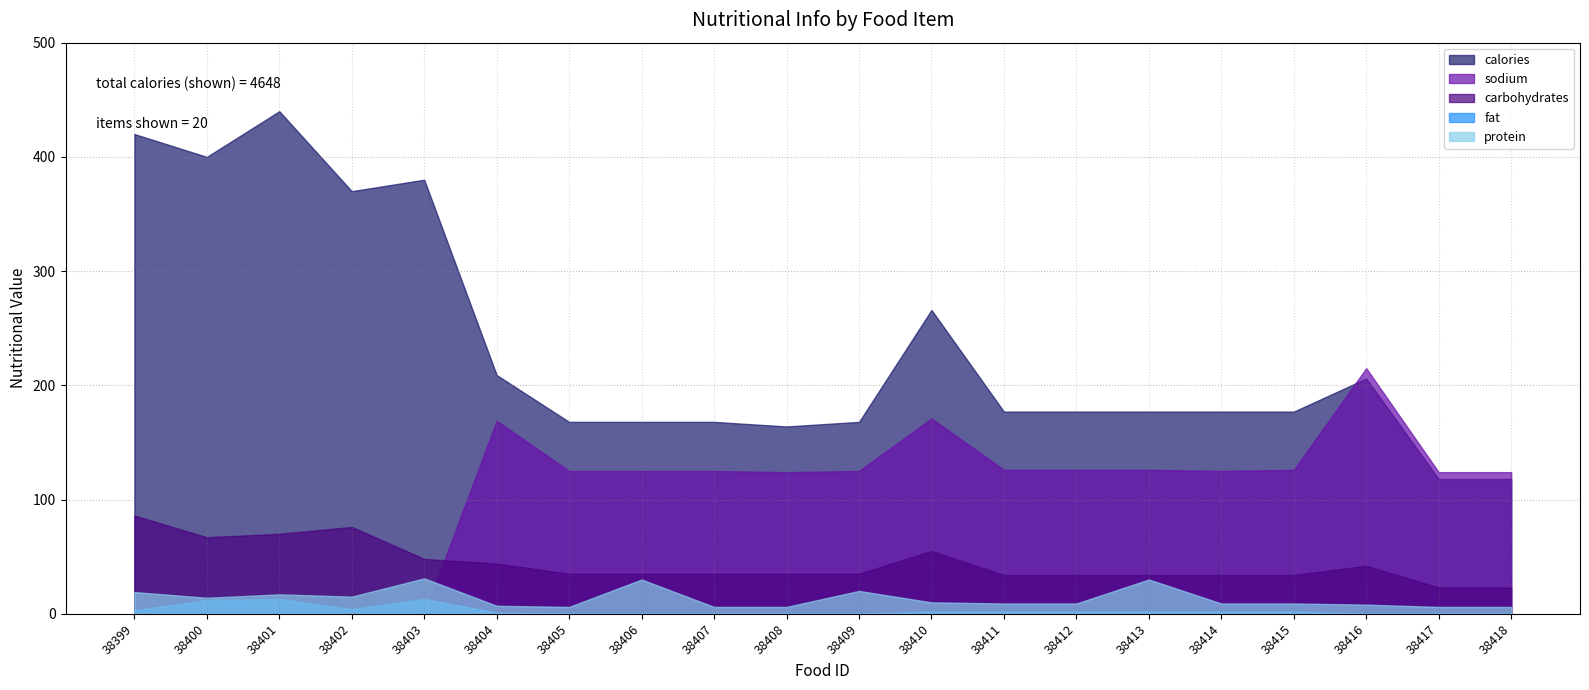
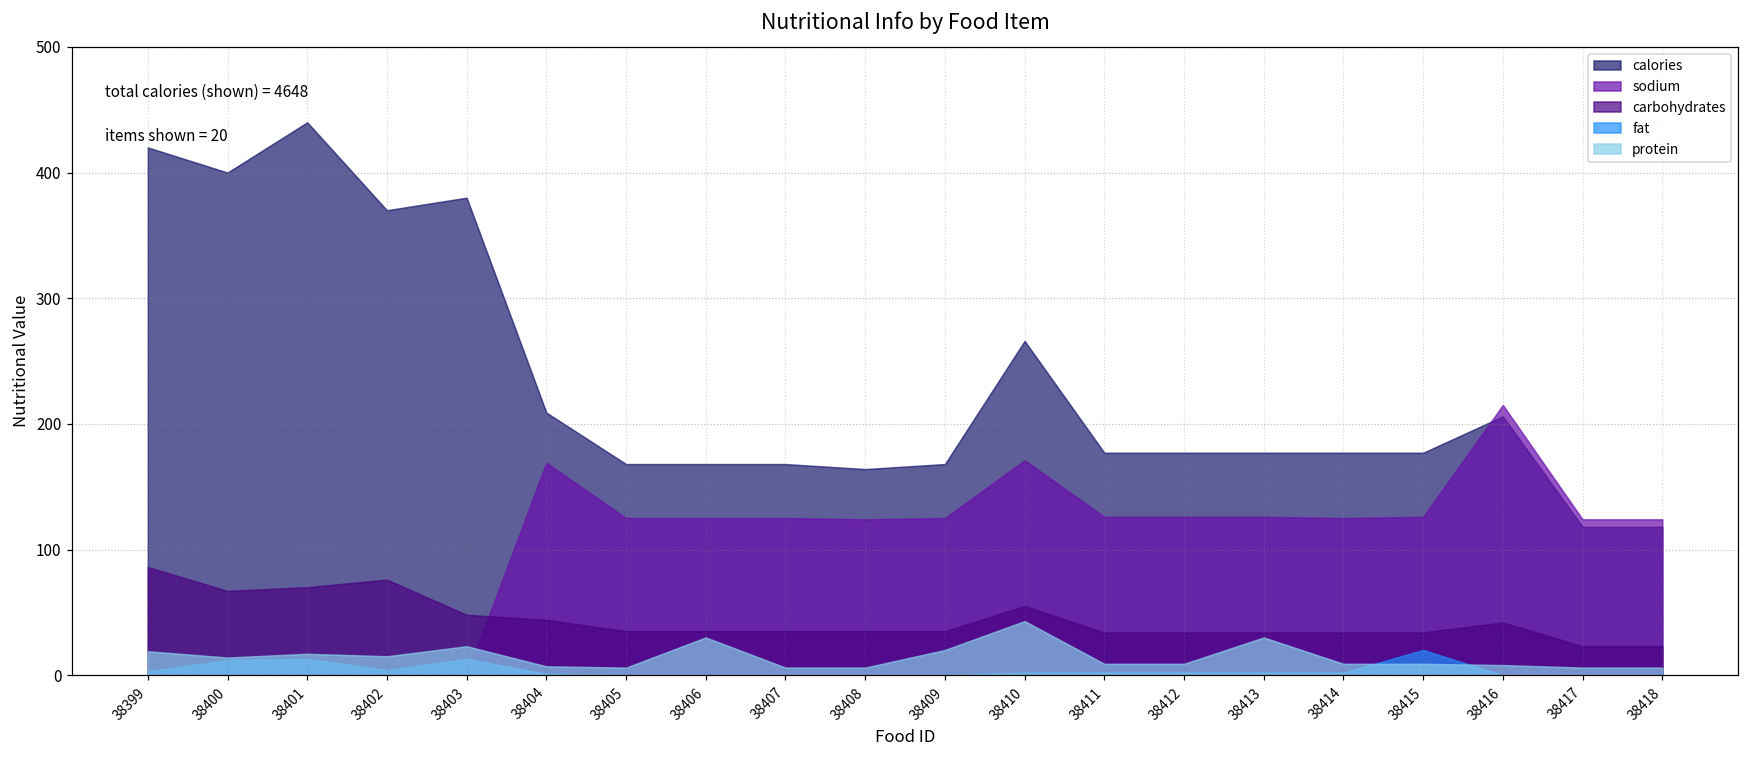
protein, 38403: 31 -> 23
protein, 38410: 10 -> 43
fat, 38415: 2 -> 20
